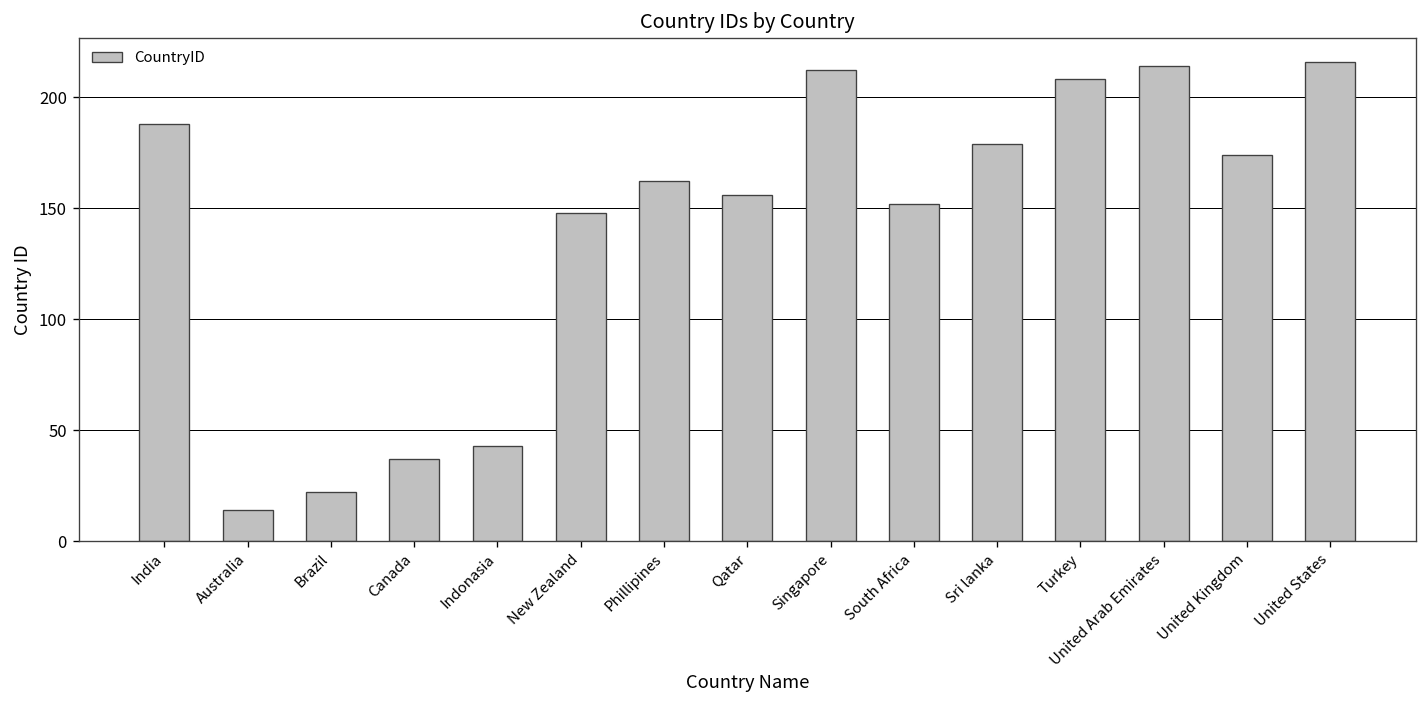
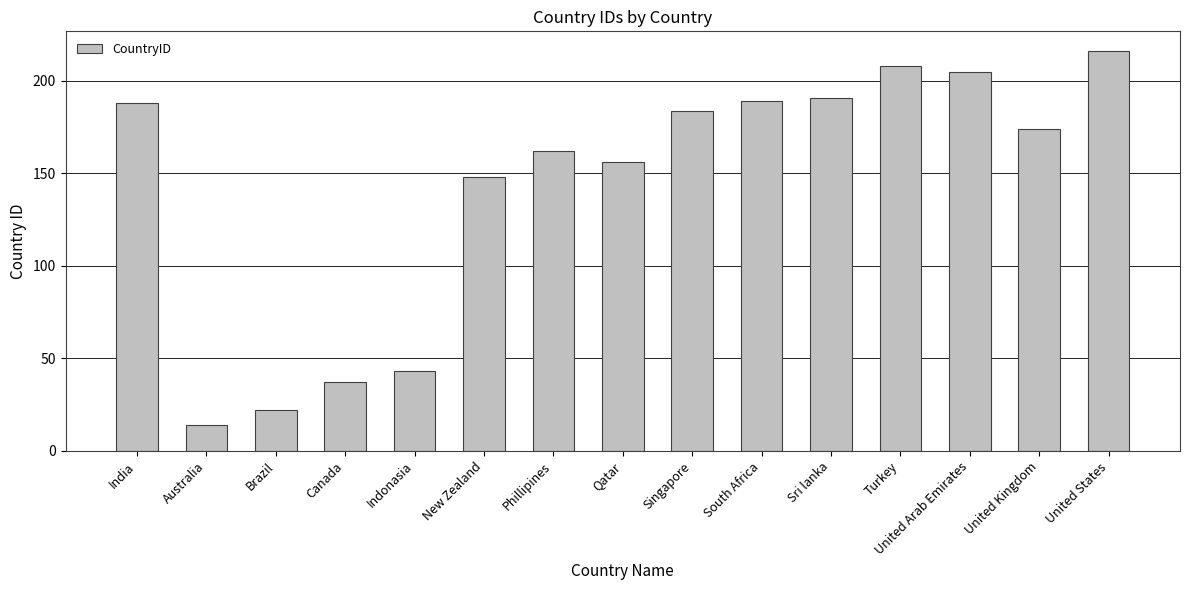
Singapore: 212 -> 184
South Africa: 152 -> 189
Sri lanka: 179 -> 191
United Arab Emirates: 214 -> 205
